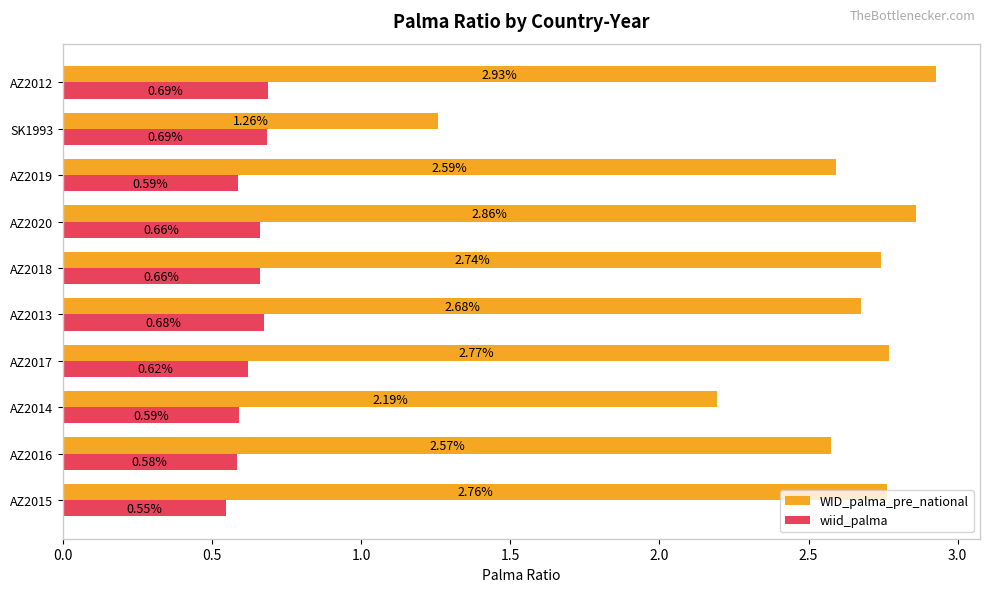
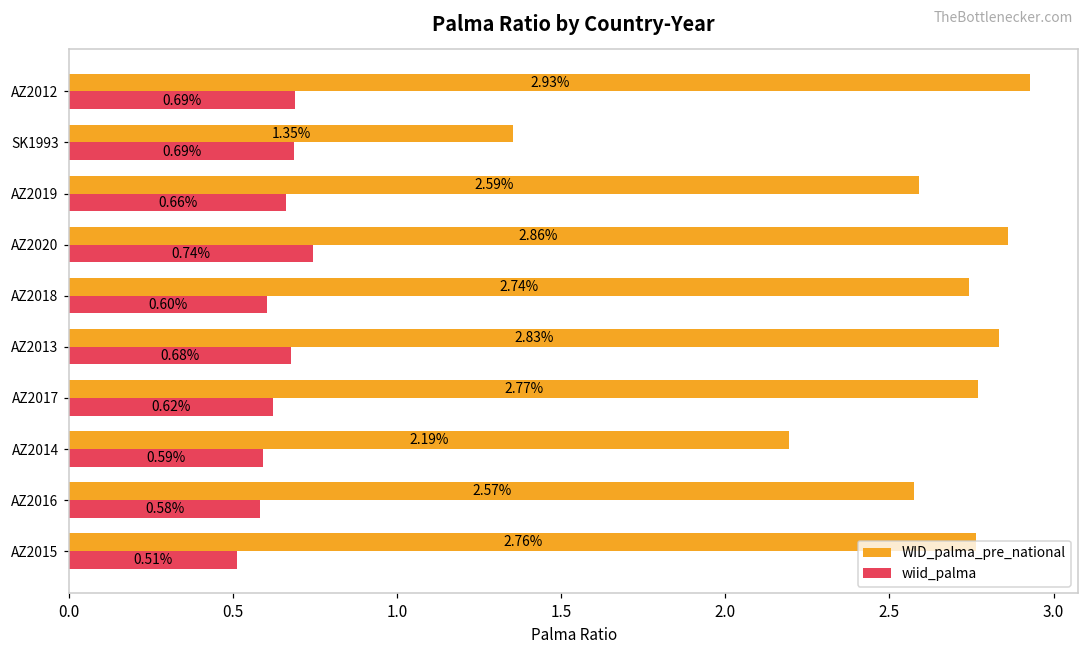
WID_palma_pre_national, SK1993: 1.26% -> 1.35%
wiid_palma, AZ2019: 0.59% -> 0.66%
wiid_palma, AZ2020: 0.66% -> 0.74%
wiid_palma, AZ2018: 0.66% -> 0.60%
WID_palma_pre_national, AZ2013: 2.68% -> 2.83%
wiid_palma, AZ2015: 0.55% -> 0.51%
